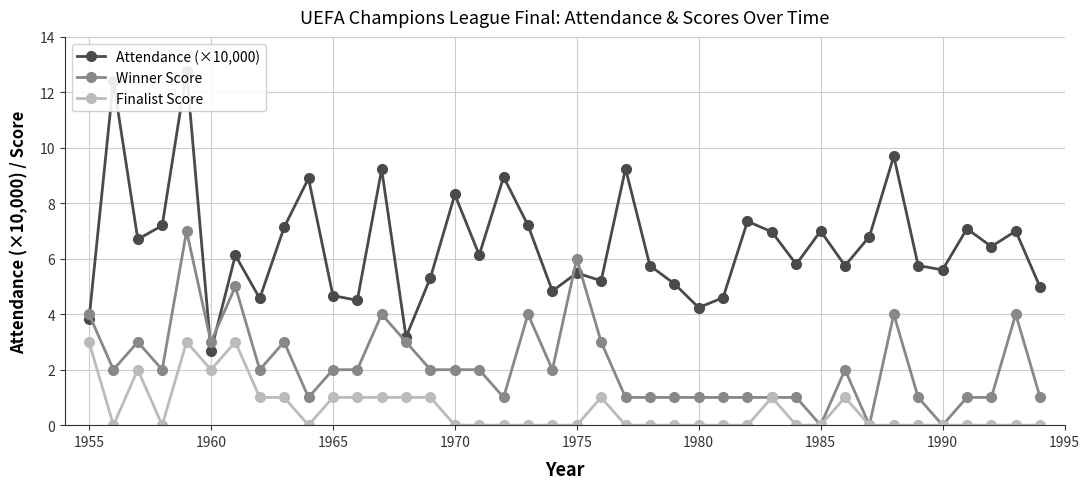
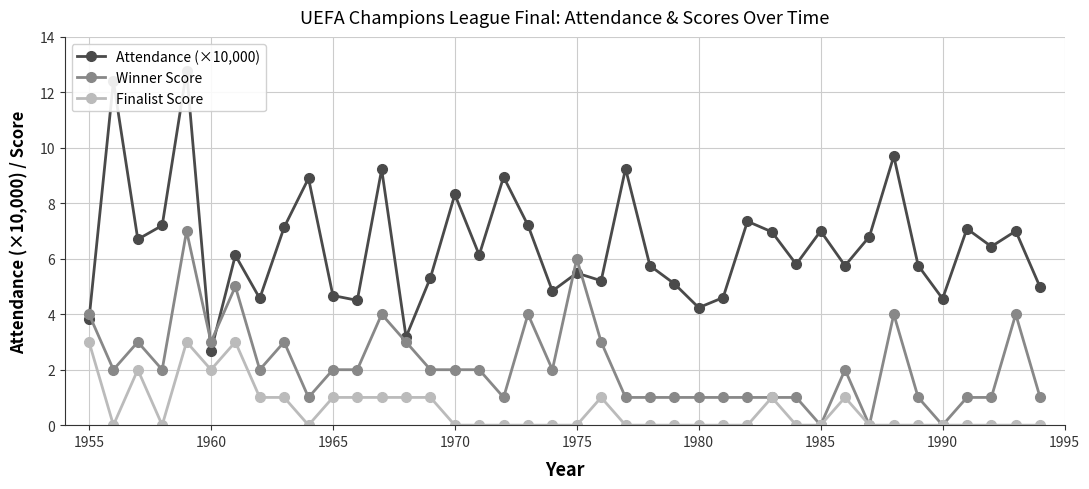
Attendance (×10,000), 1990: 5.6 -> 4.6
